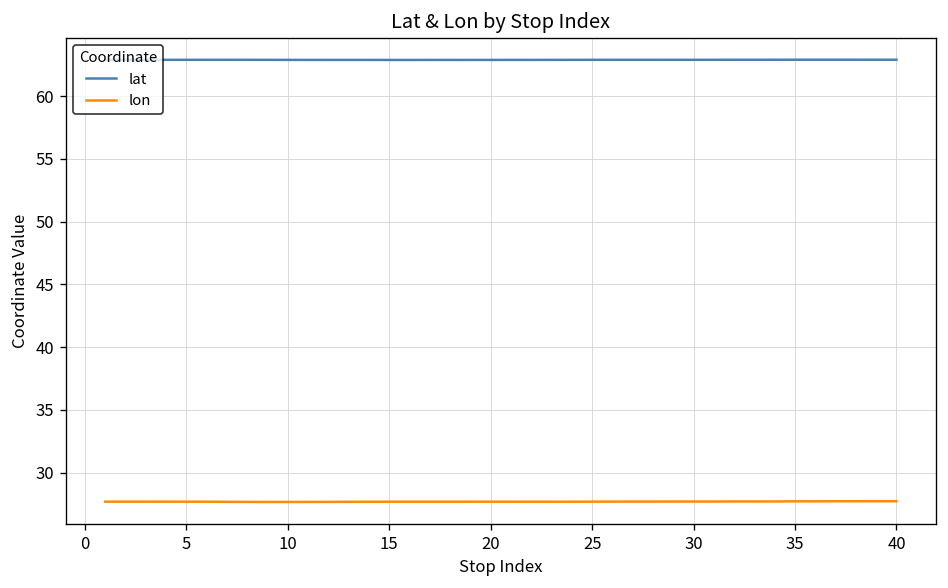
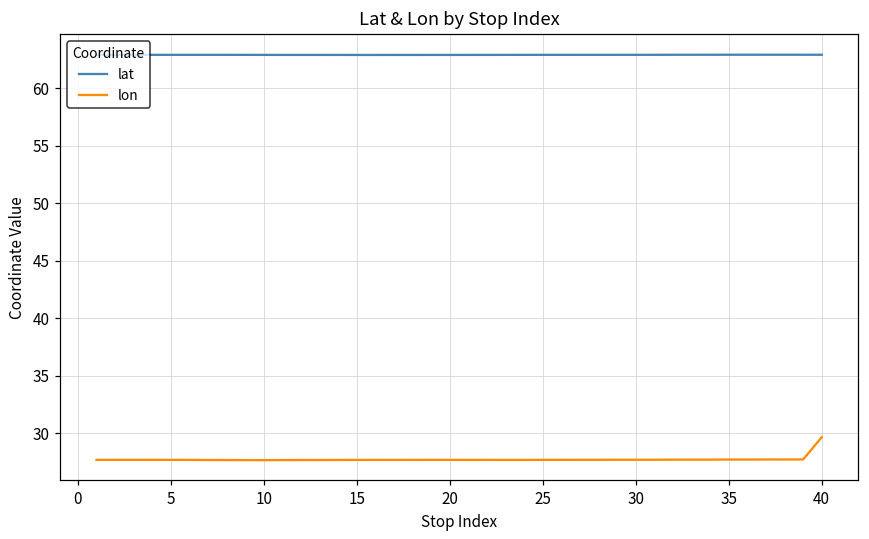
lon, 40: 27.7 -> 29.6
